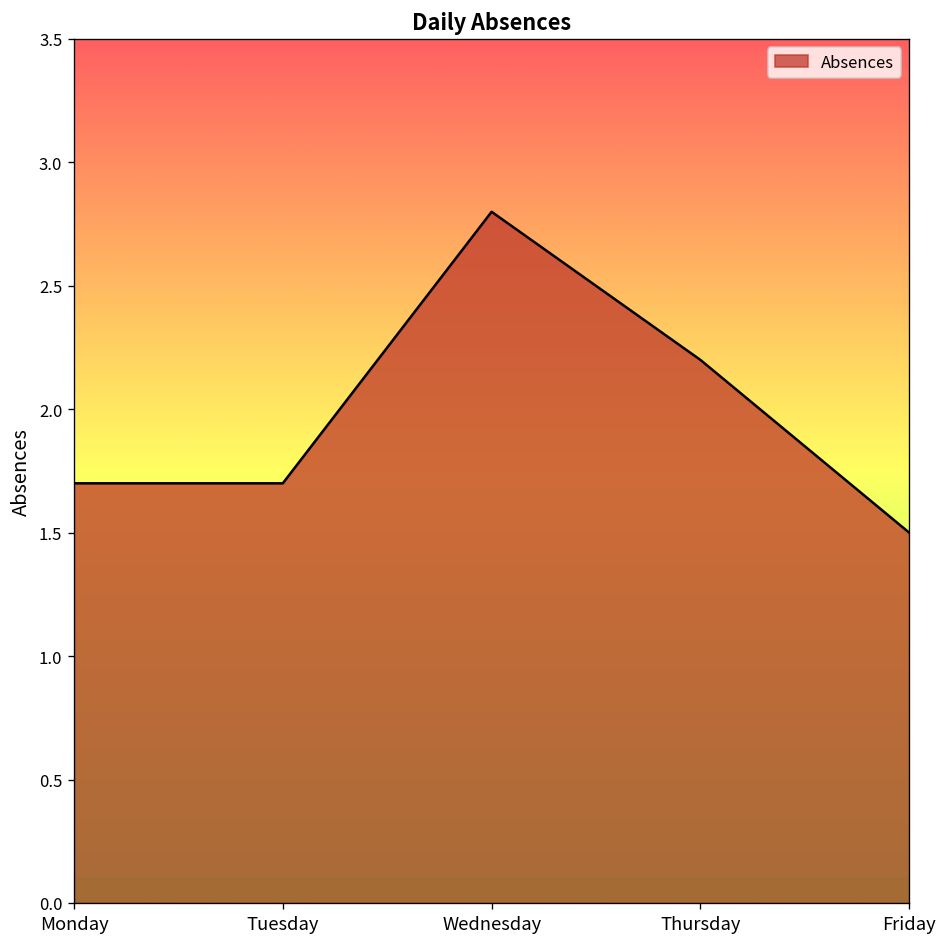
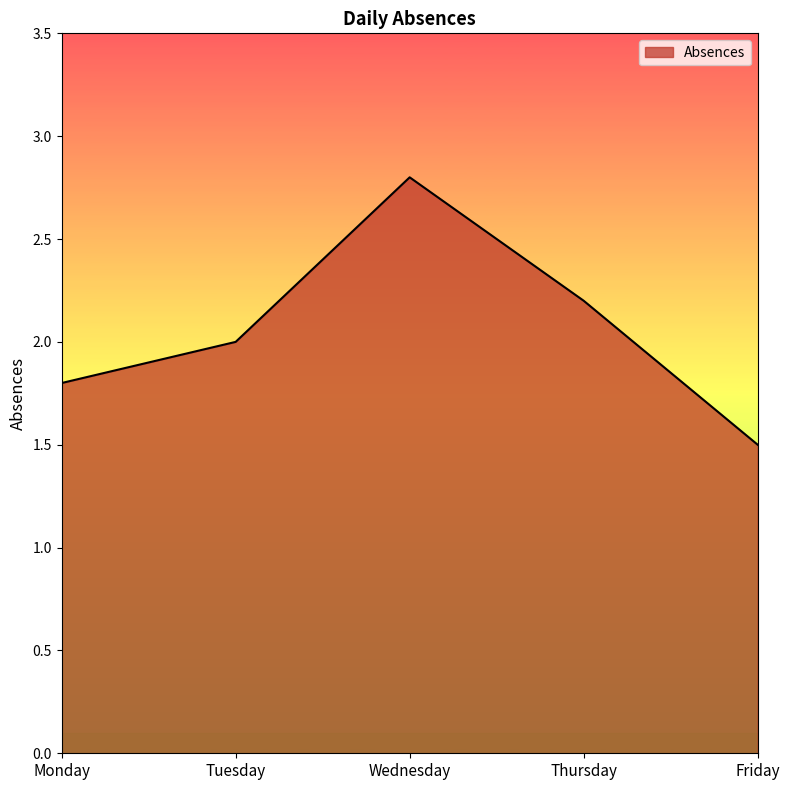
Monday: 1.7 -> 1.8
Tuesday: 1.7 -> 2.0
